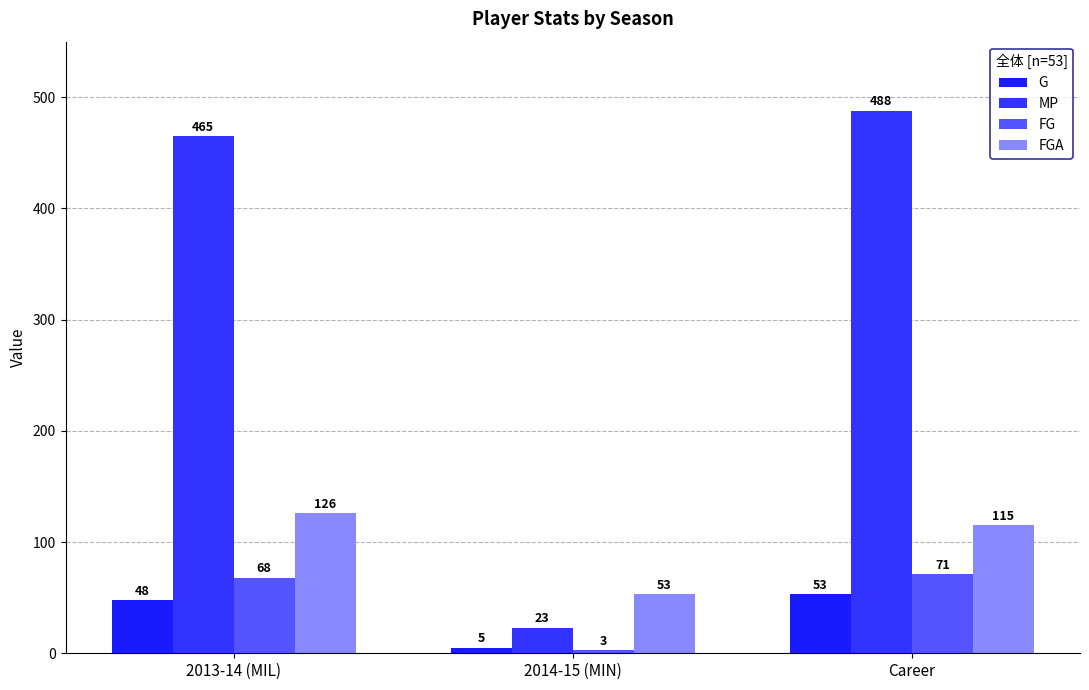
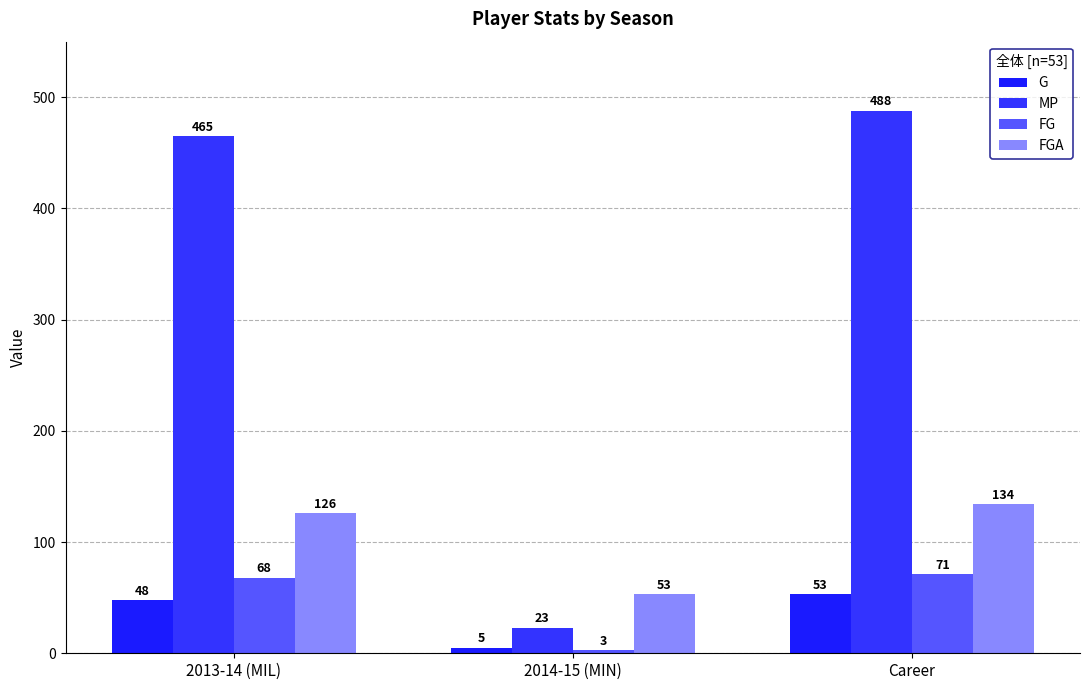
FGA, Career: 115 -> 134
